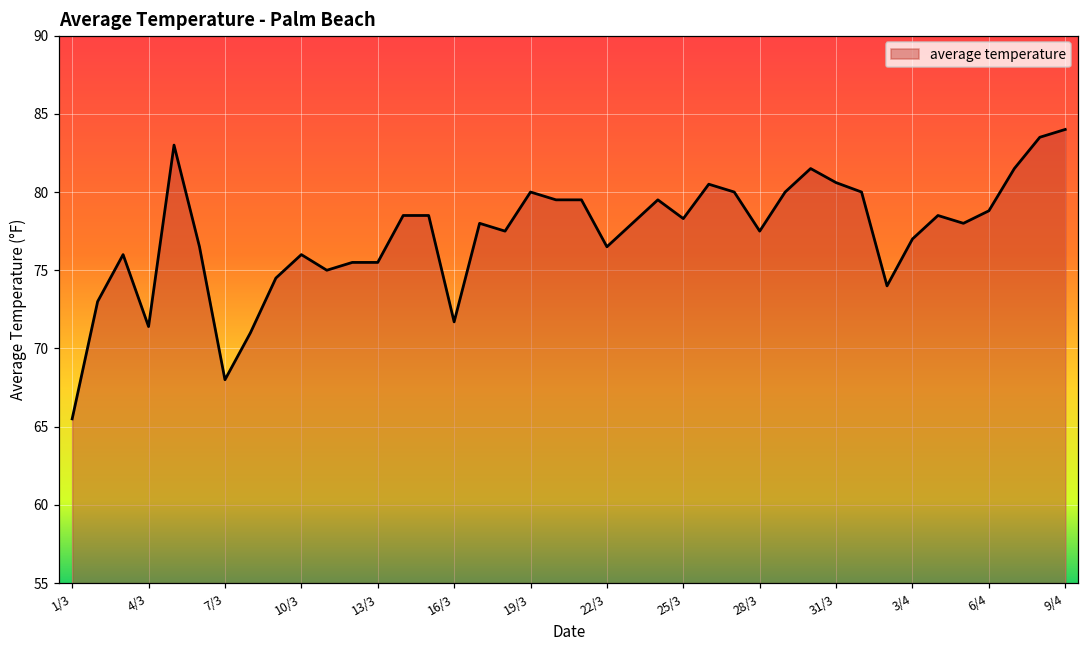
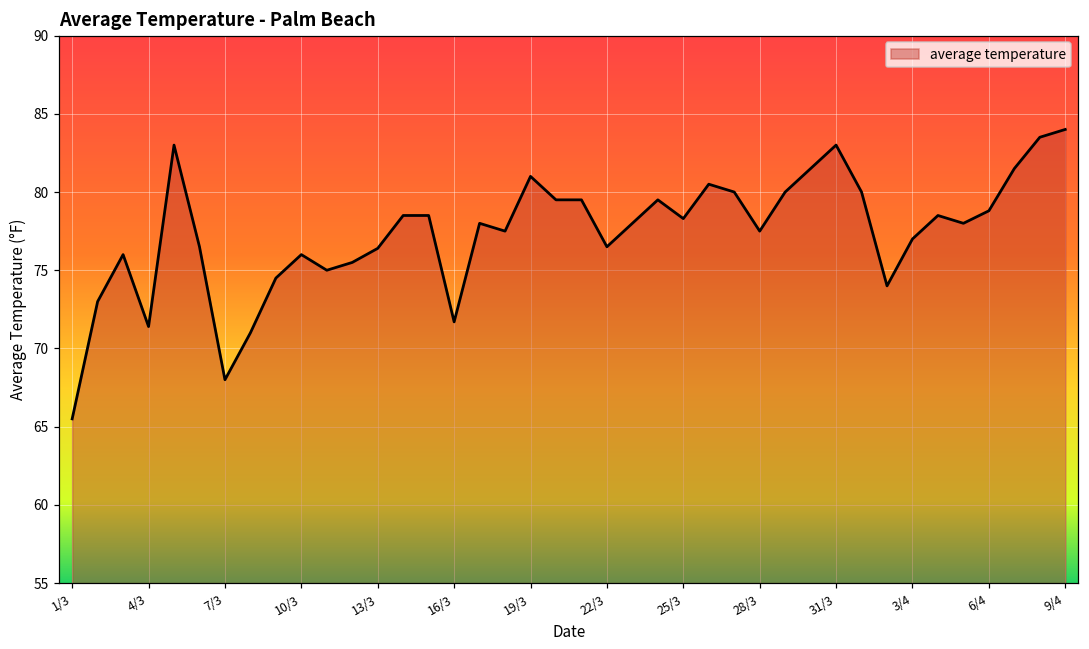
13/3: 75.5 -> 76.4
19/3: 80 -> 81
31/3: 80.6 -> 83.0
